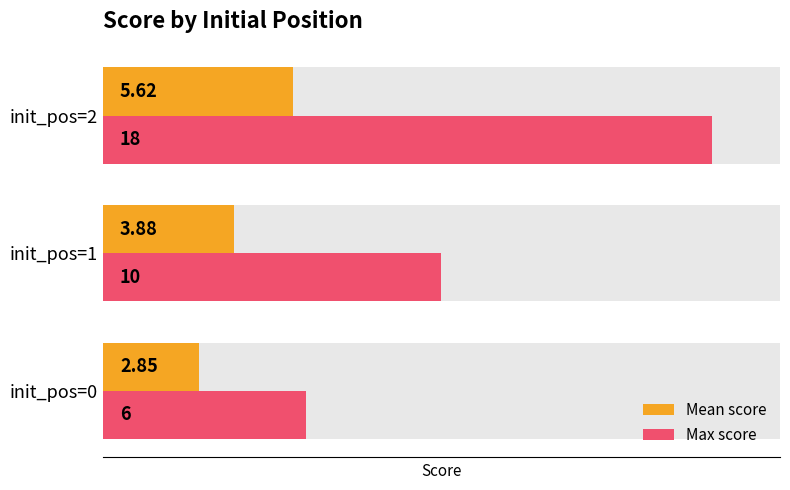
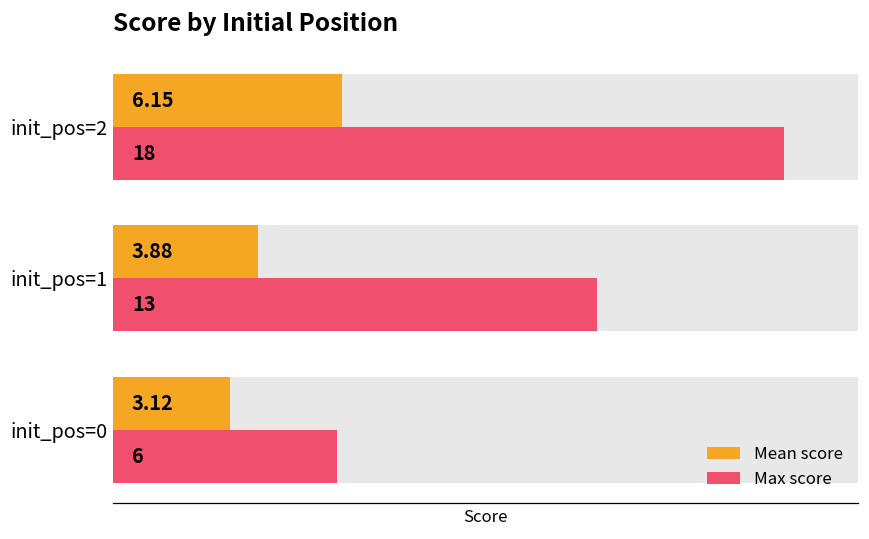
Mean score, init_pos=2: 5.62 -> 6.15
Max score, init_pos=1: 10 -> 13
Mean score, init_pos=0: 2.85 -> 3.12
